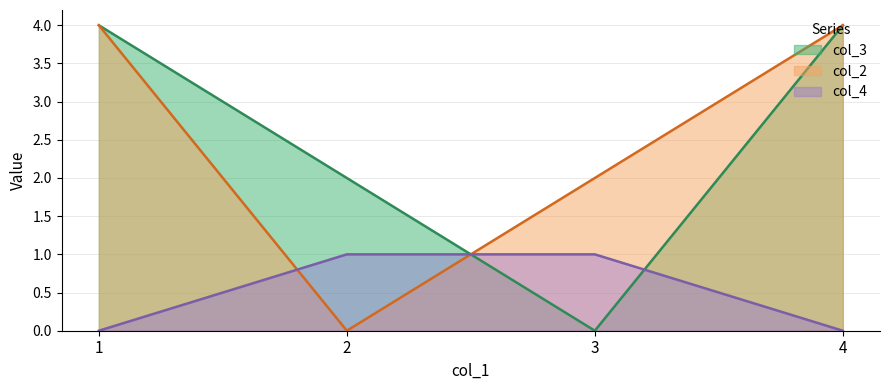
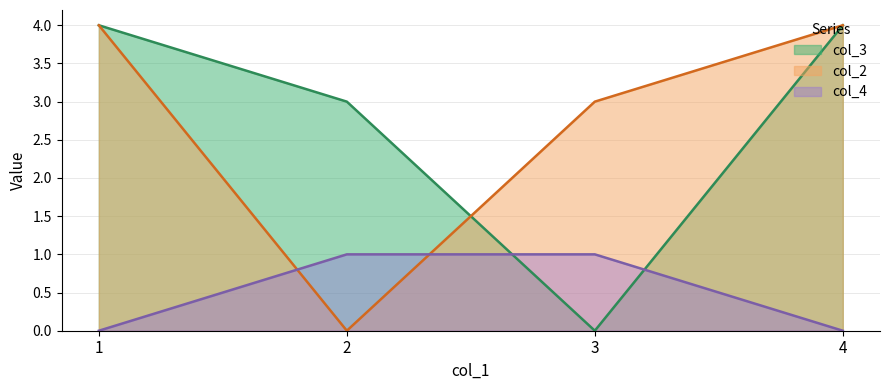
col_3, 2: 2 -> 3
col_2, 3: 2 -> 3
